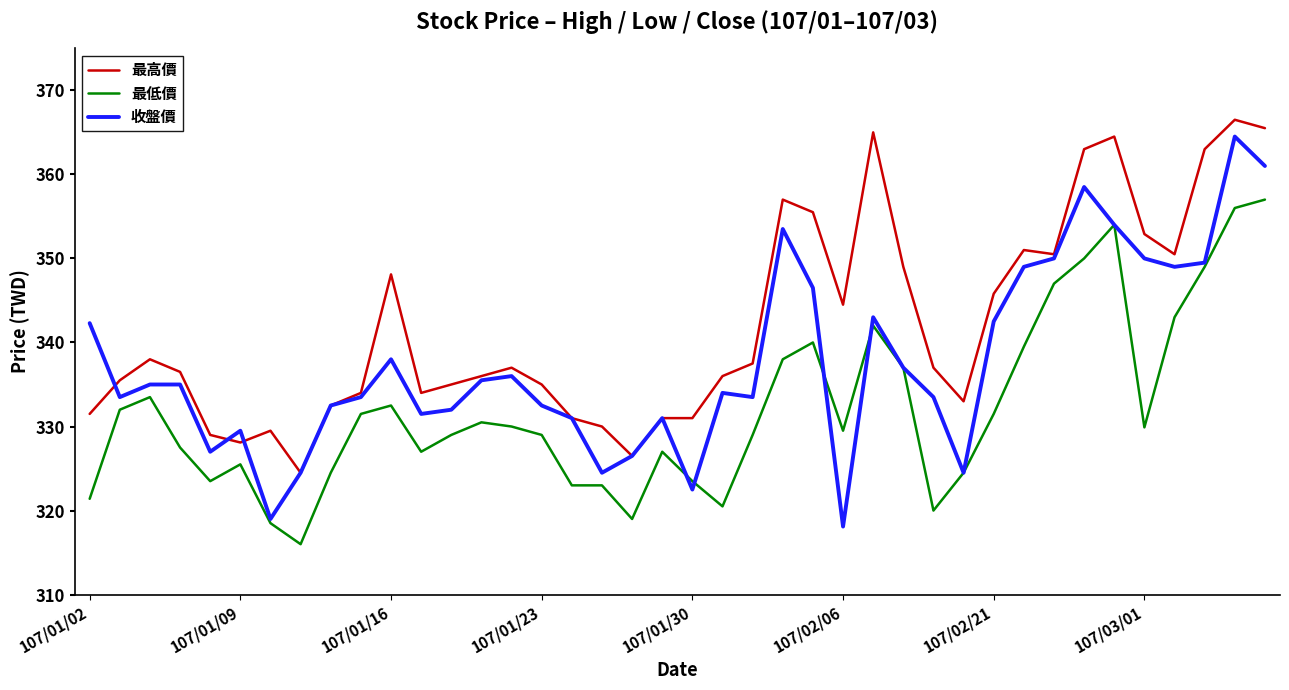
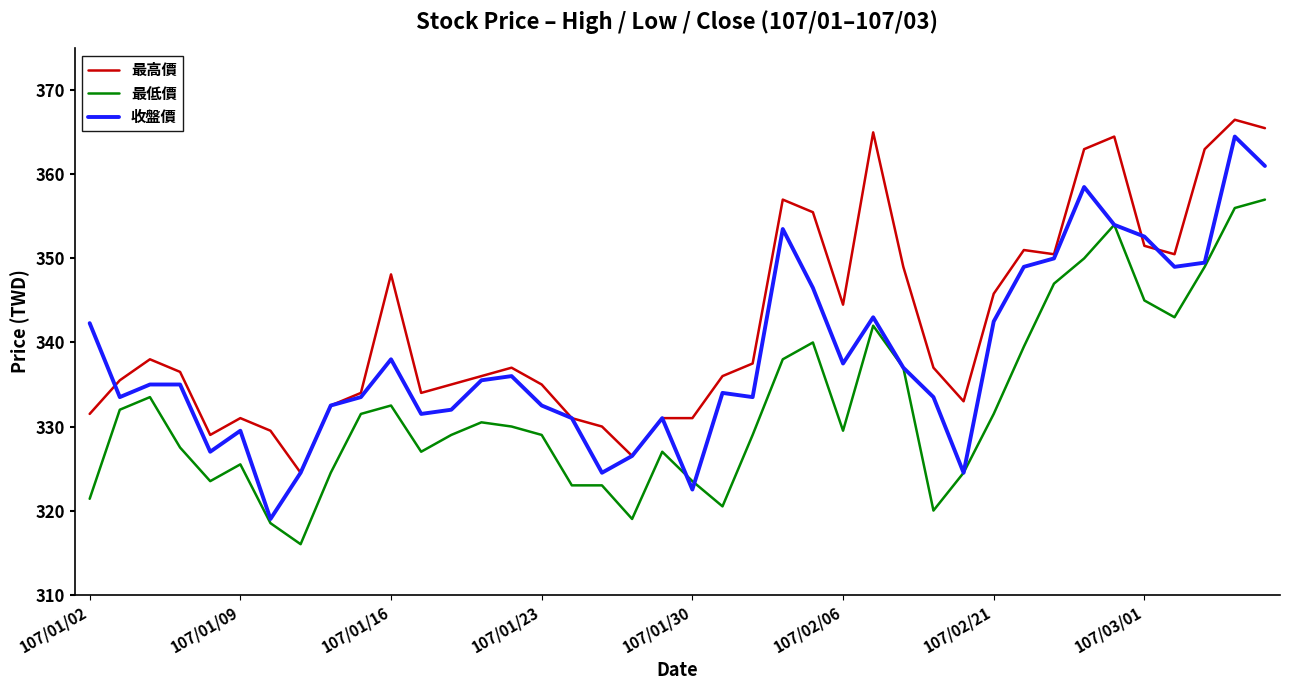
最高價, 107/01/09: 328 -> 331
收盤價, 107/02/06: 318 -> 338
最高價, 107/03/01: 353 -> 352
最低價, 107/03/01: 330 -> 345
收盤價, 107/03/01: 350 -> 353
